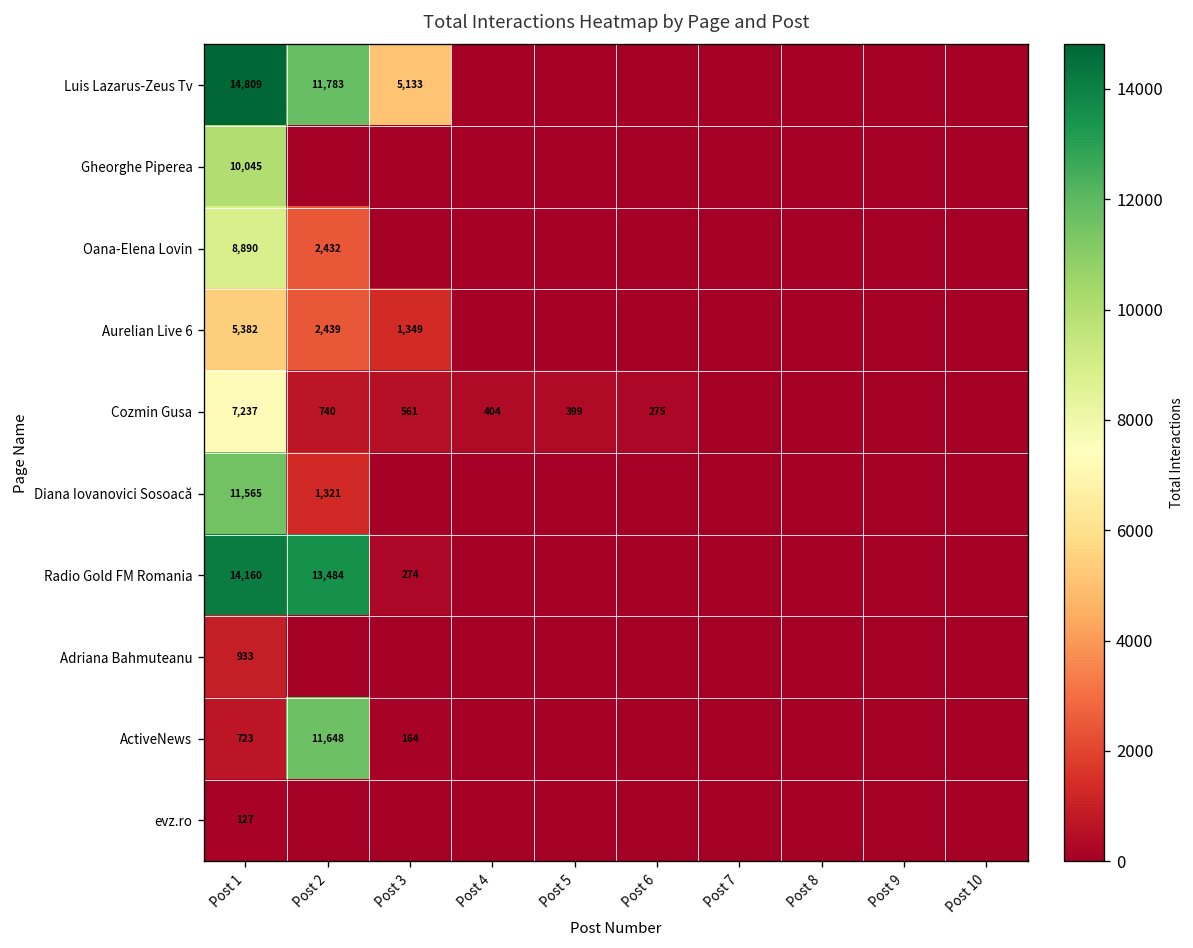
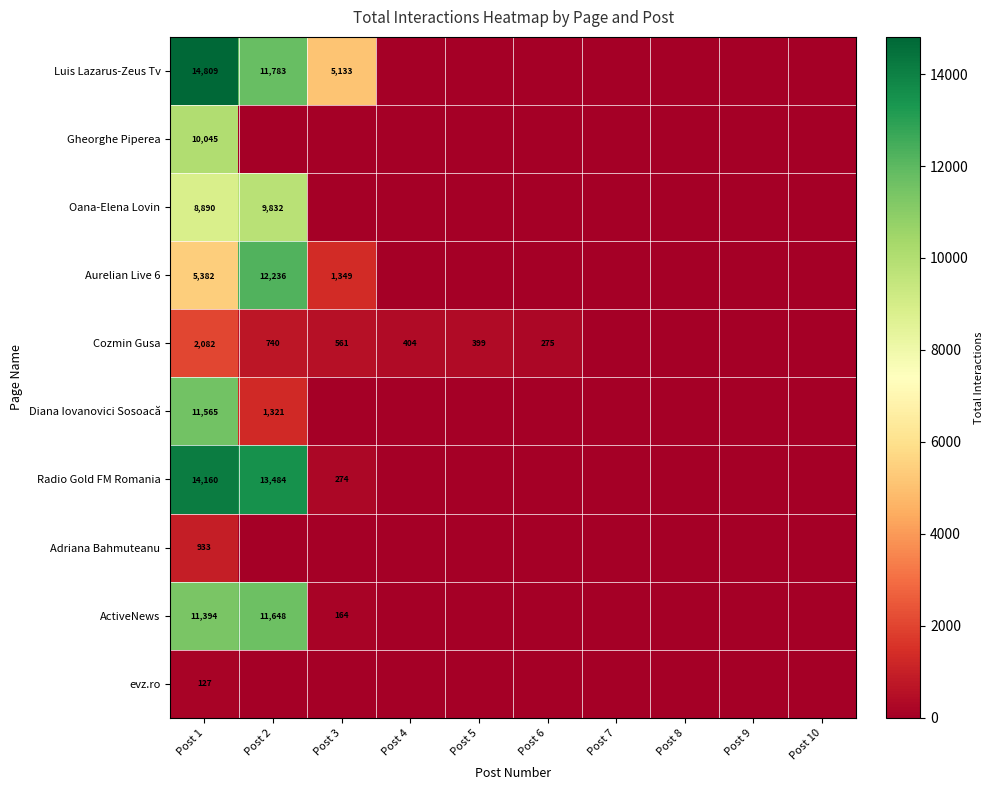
Oana-Elena Lovin, Post 2: 2,432 -> 9,832
Aurelian Live 6, Post 2: 2,439 -> 12,236
Cozmin Gusa, Post 1: 7,237 -> 2,082
ActiveNews, Post 1: 723 -> 11,394
